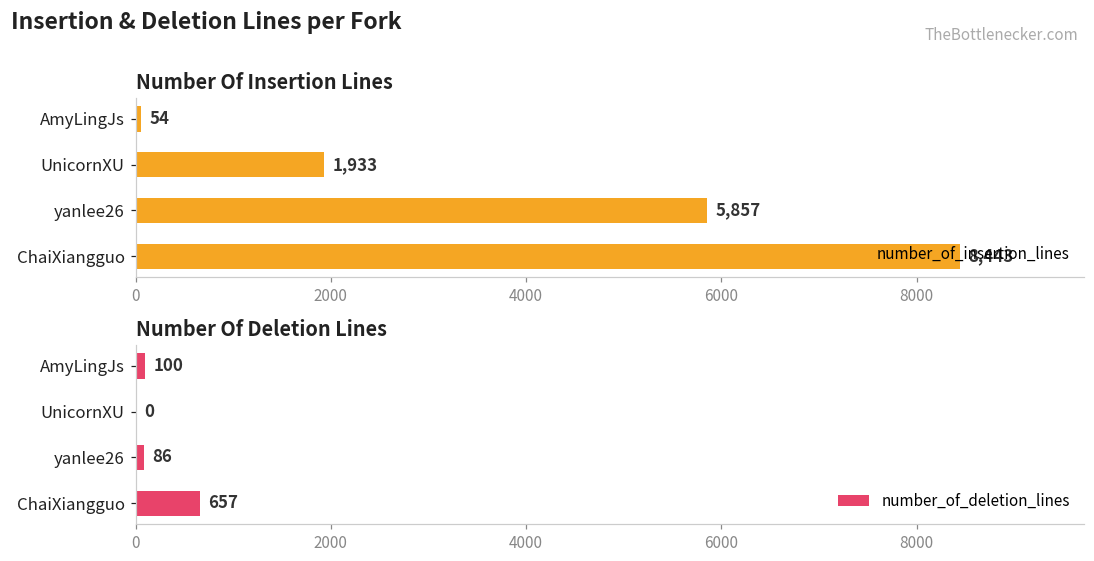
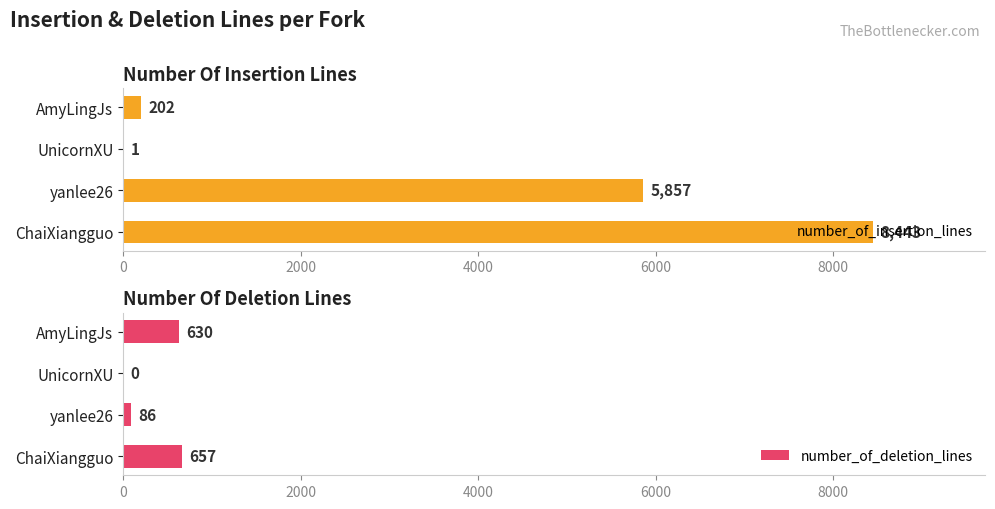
Number Of Insertion Lines, AmyLingJs: 54 -> 202
Number Of Insertion Lines, UnicornXU: 1,933 -> 1
Number Of Deletion Lines, AmyLingJs: 100 -> 630
